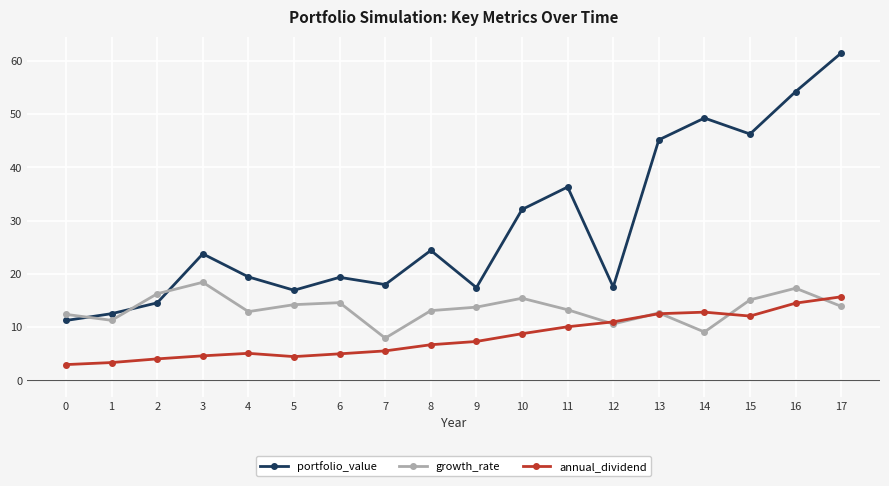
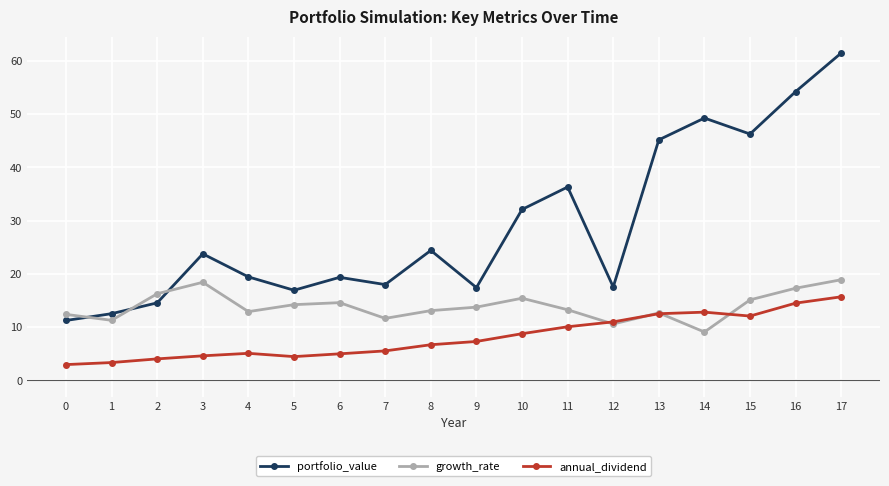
growth_rate, 7: 8 -> 12
growth_rate, 17: 14 -> 19
